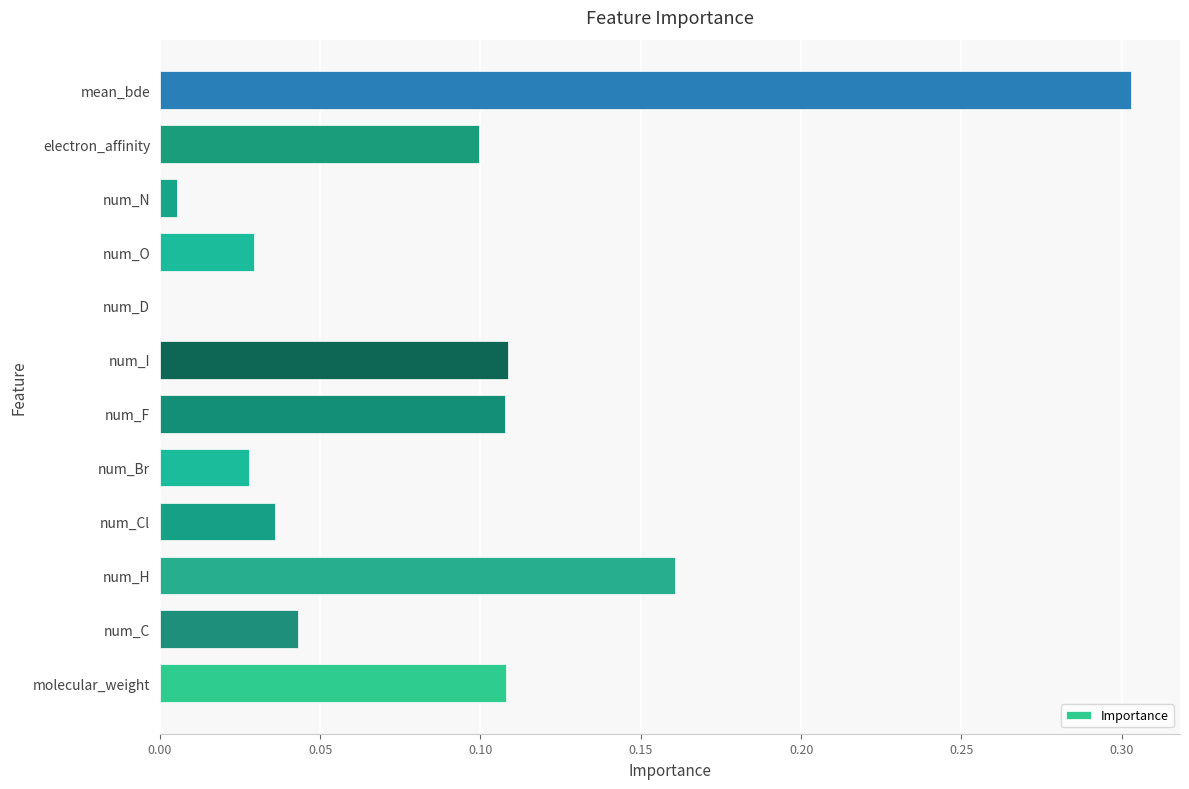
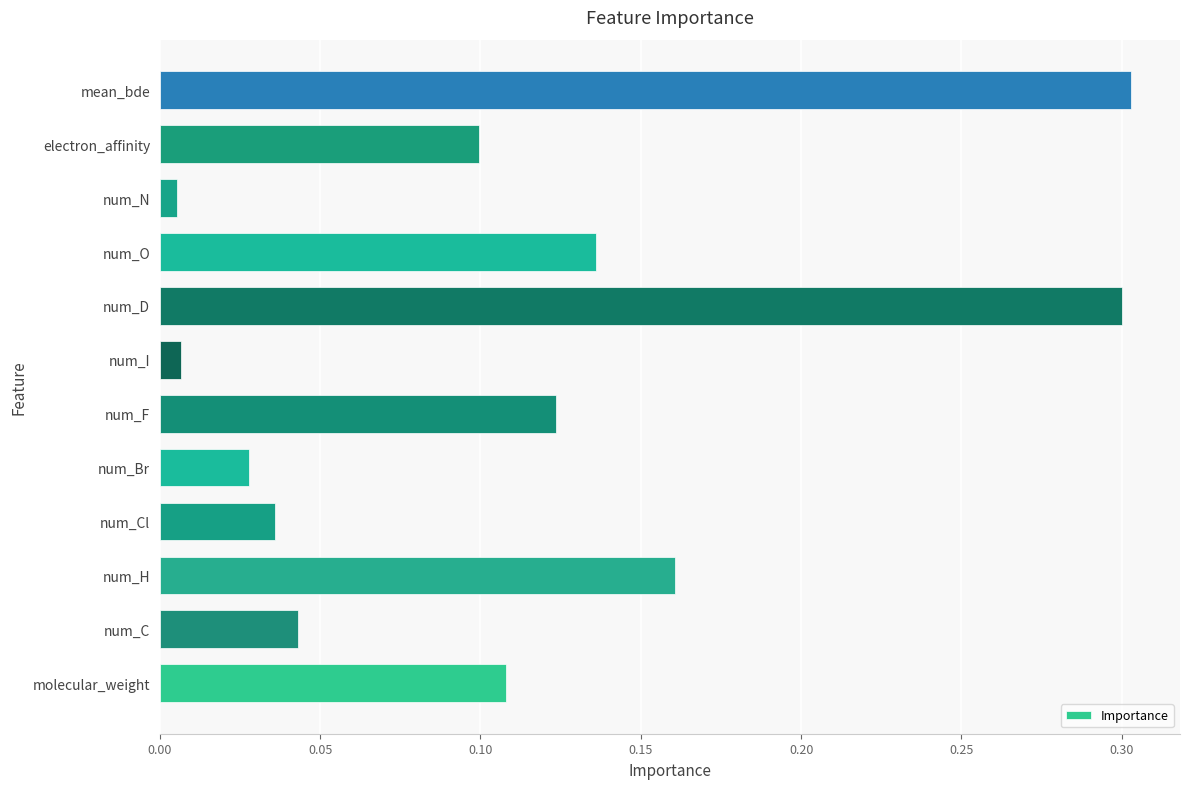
num_O: 0.029 -> 0.136
num_D: 0.0 -> 0.3
num_I: 0.109 -> 0.007
num_F: 0.108 -> 0.124
